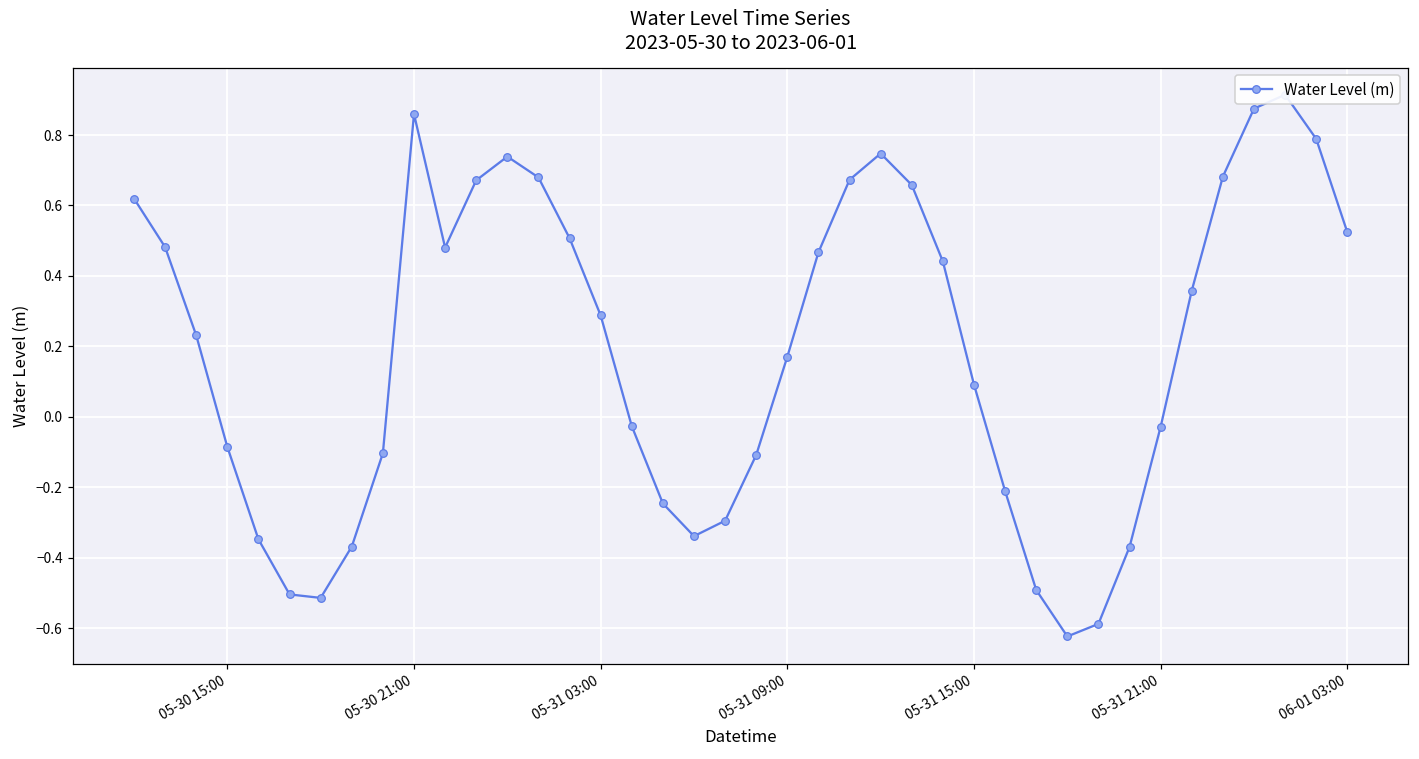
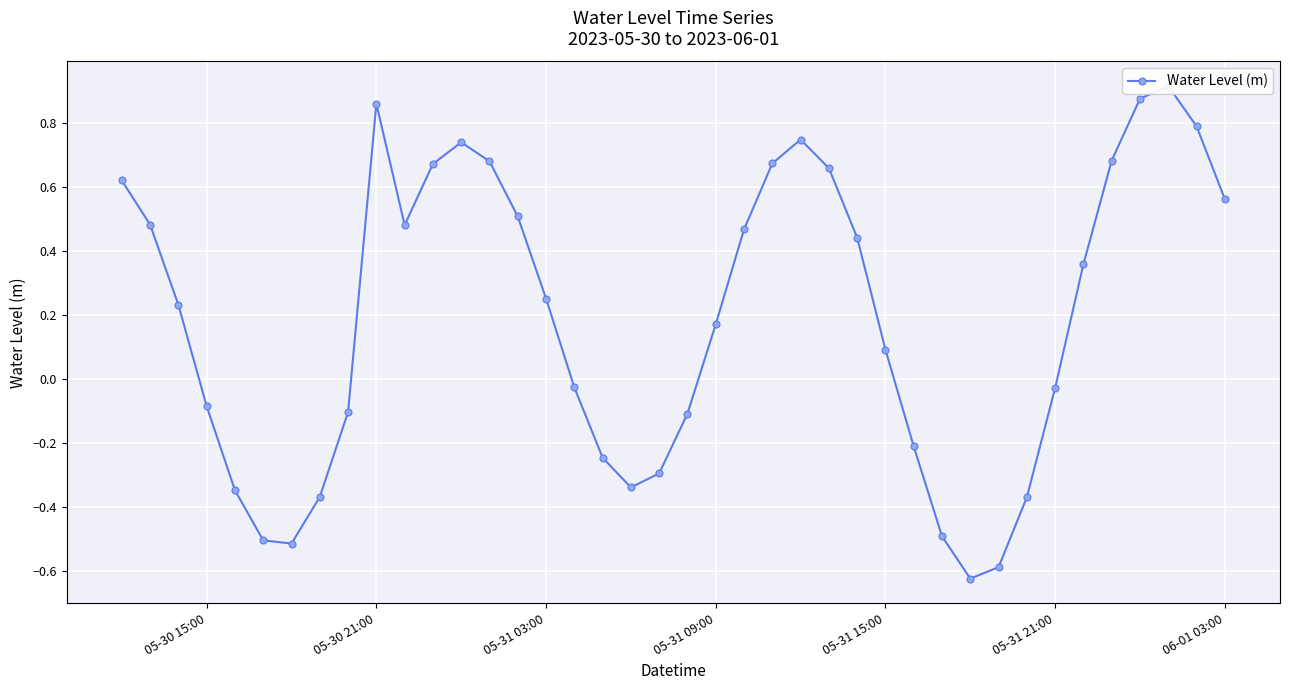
05-31 03:00: 0.29 -> 0.25
06-01 03:00: 0.52 -> 0.56
